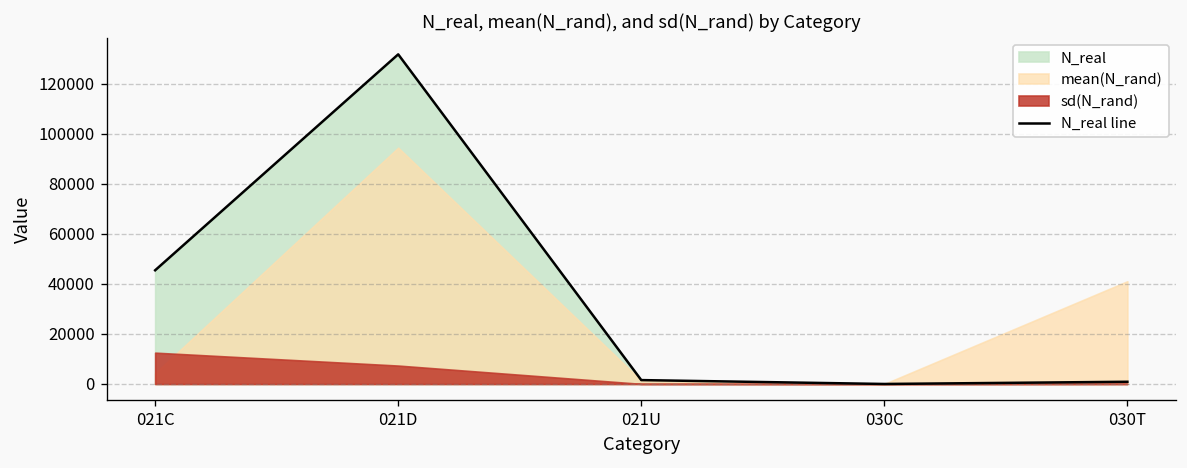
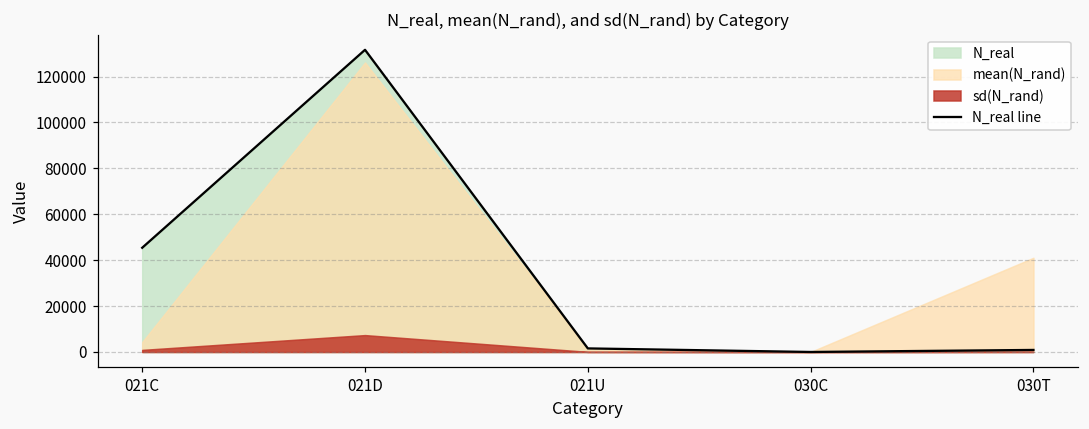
sd(N_rand), 021C: 13000 -> 1000
mean(N_rand), 021D: 94000 -> 126000
